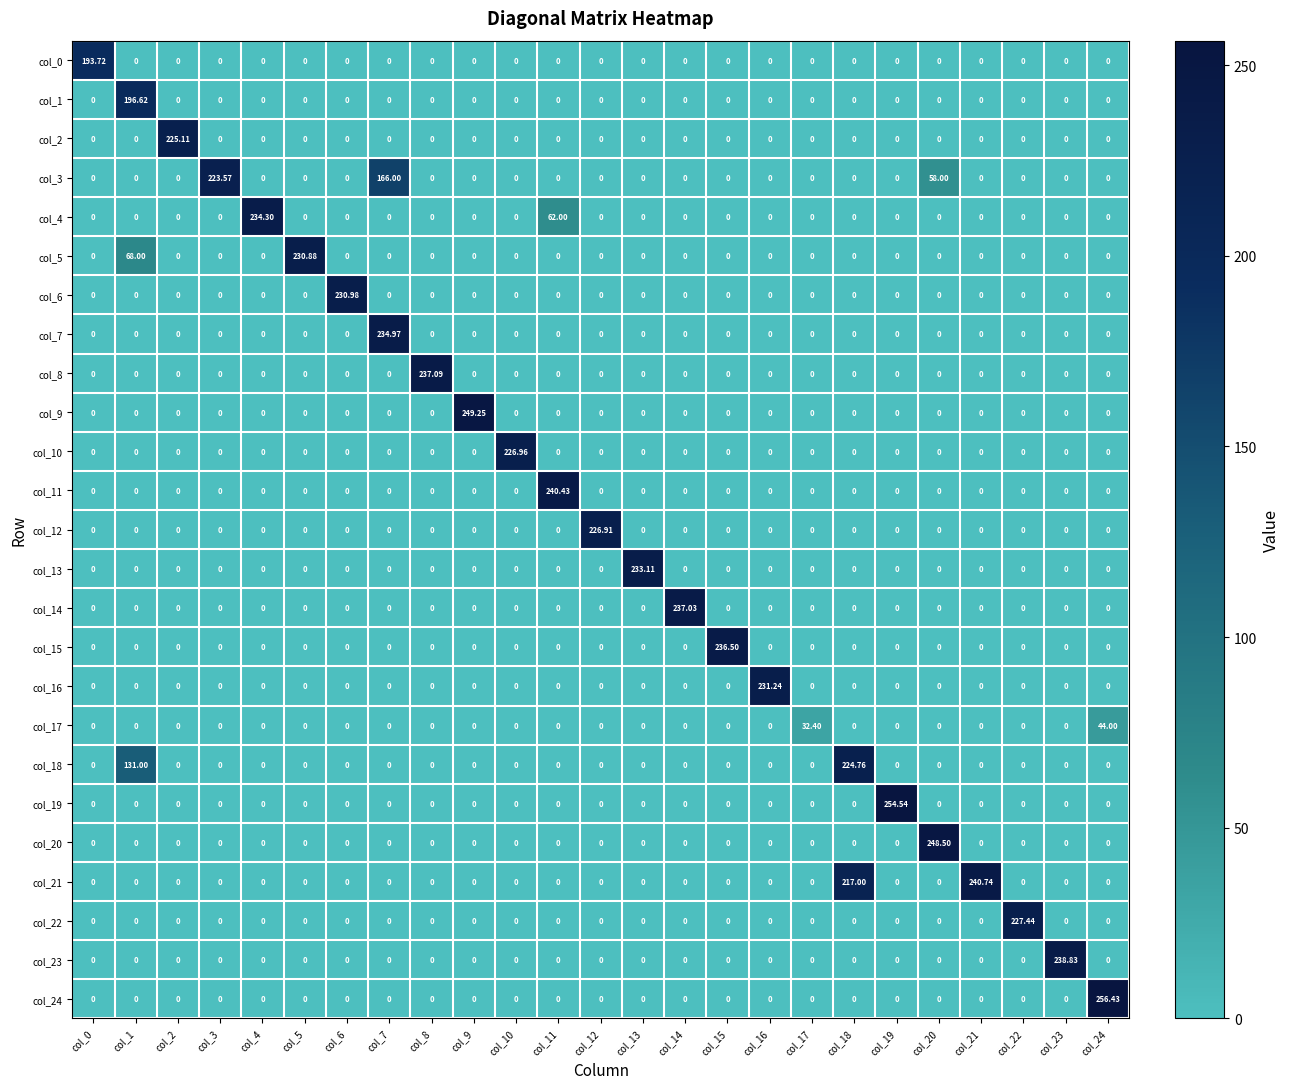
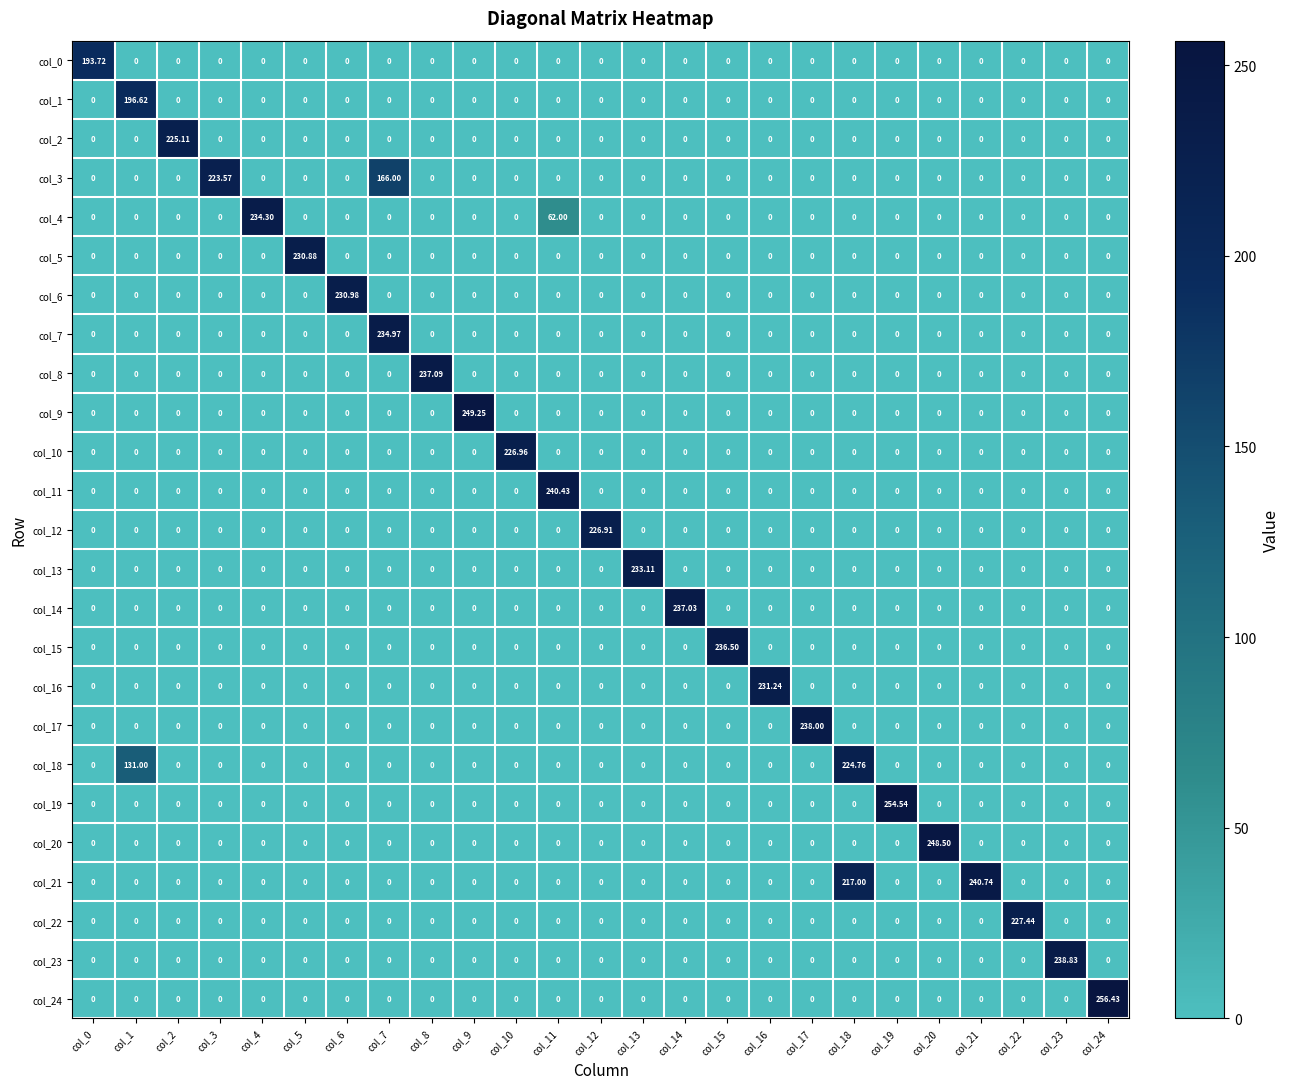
col_3, col_20: 58.00 -> 0
col_5, col_1: 68.00 -> 0
col_17, col_17: 32.40 -> 238.00
col_17, col_24: 44.00 -> 0
